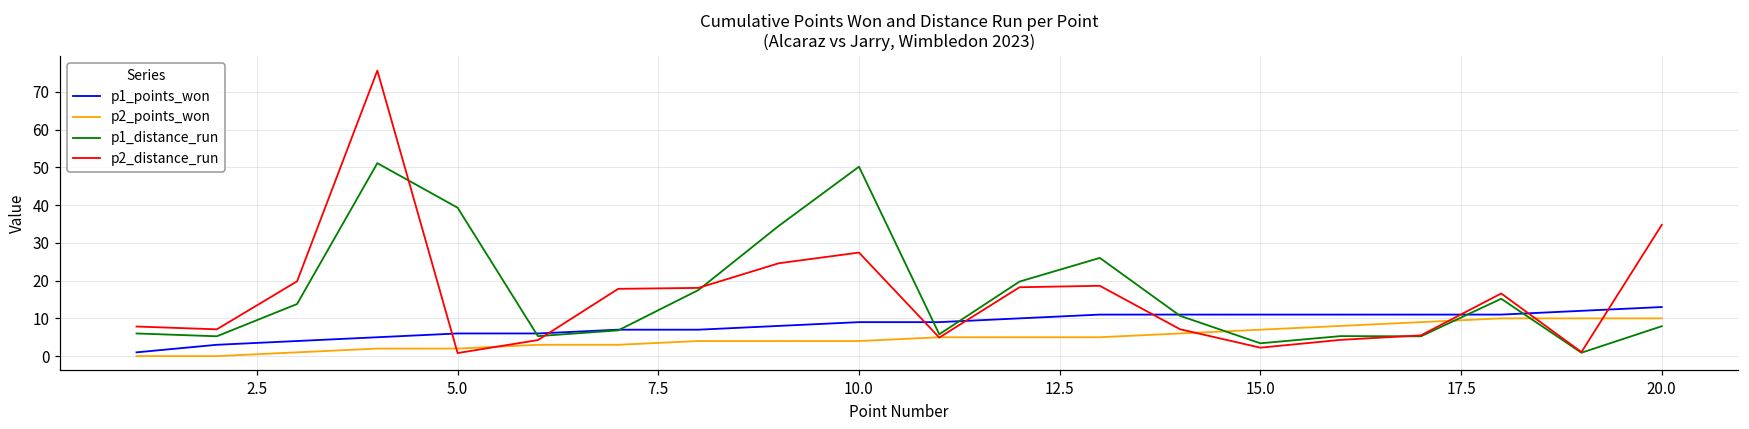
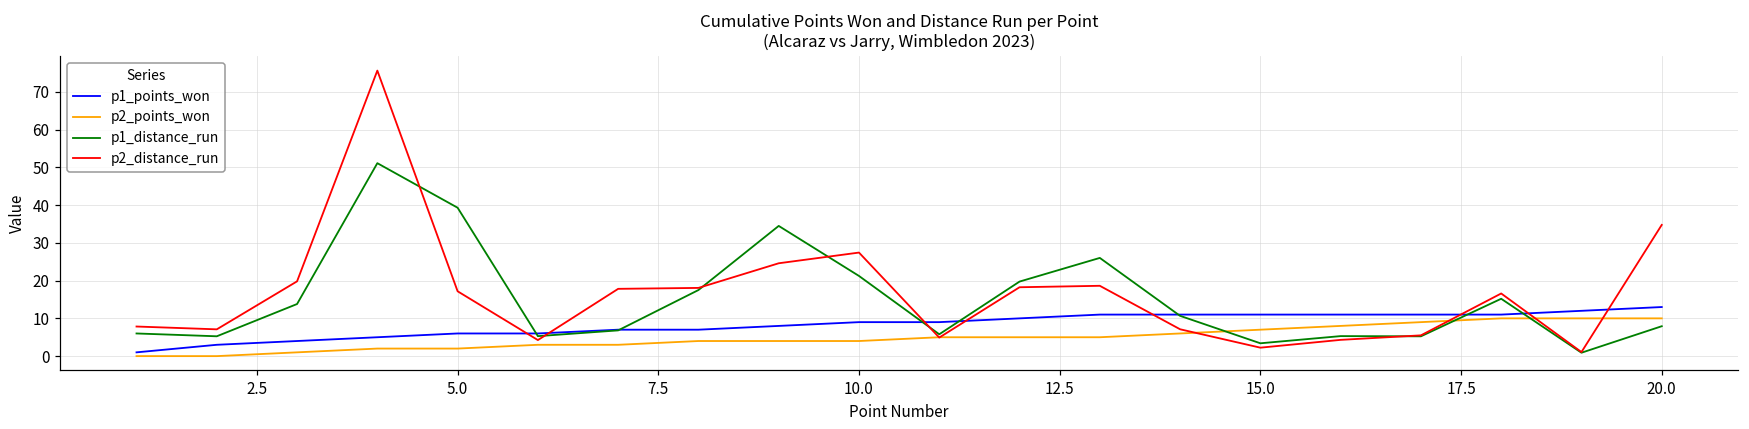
p2_distance_run, 5.0: 1 -> 17
p1_distance_run, 10.0: 50 -> 21
